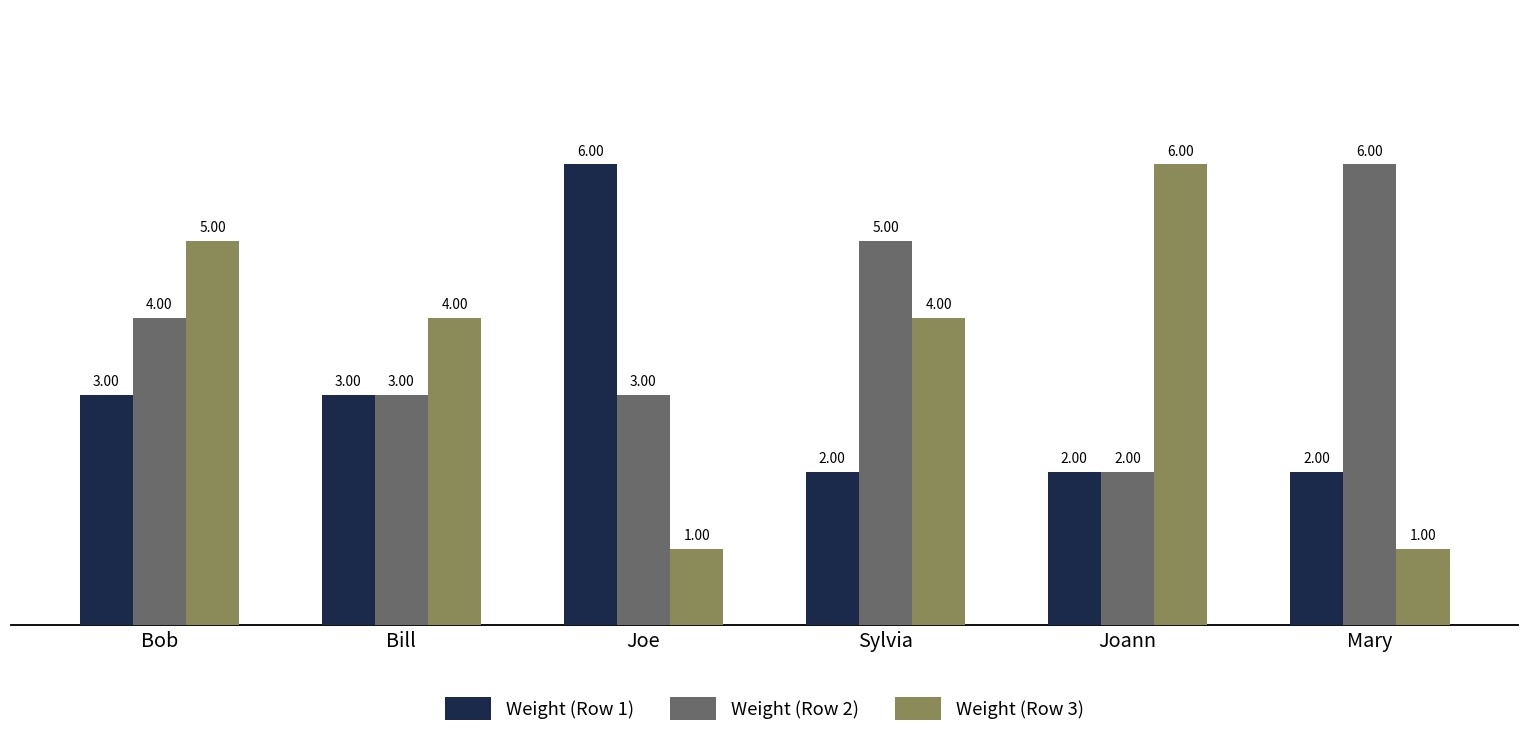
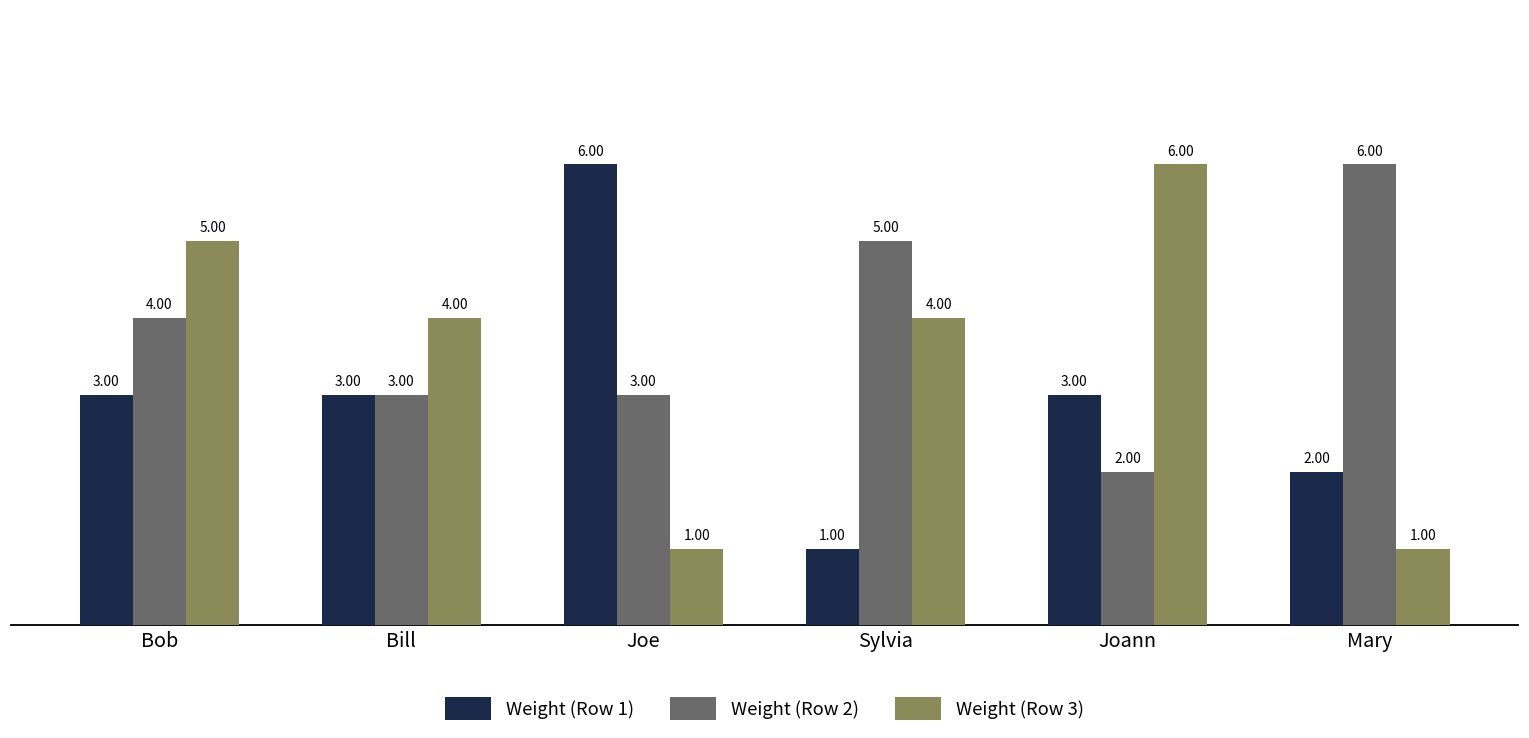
Weight (Row 1), Sylvia: 2.00 -> 1.00
Weight (Row 1), Joann: 2.00 -> 3.00
